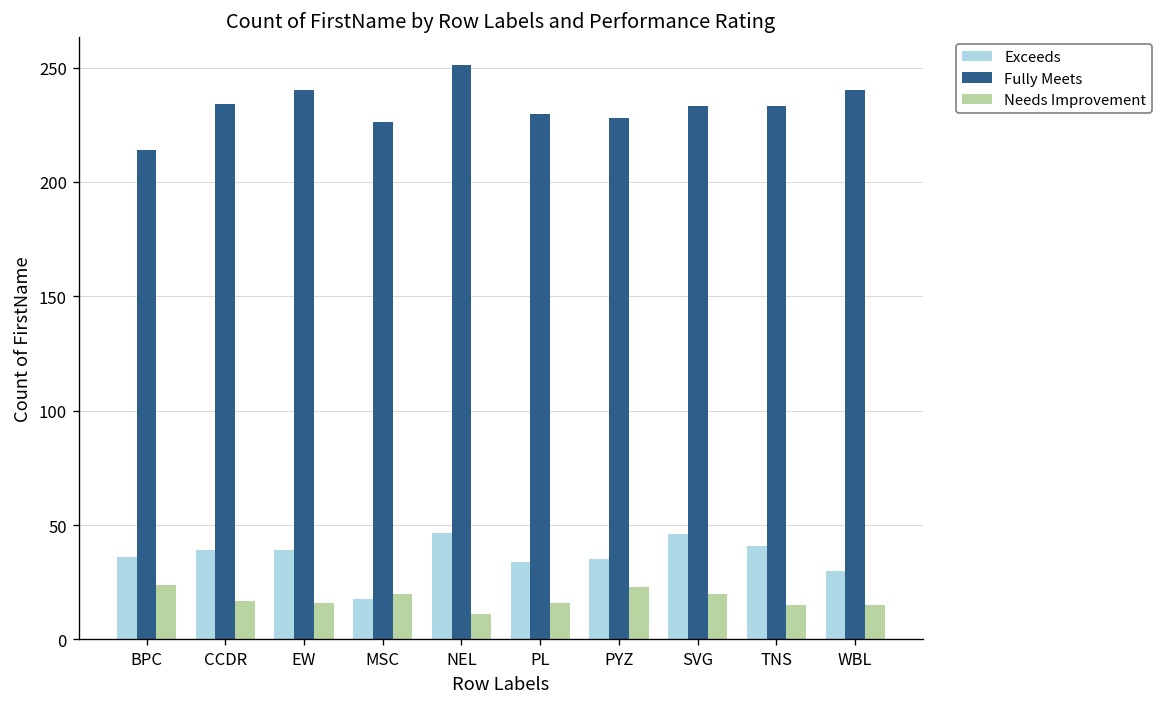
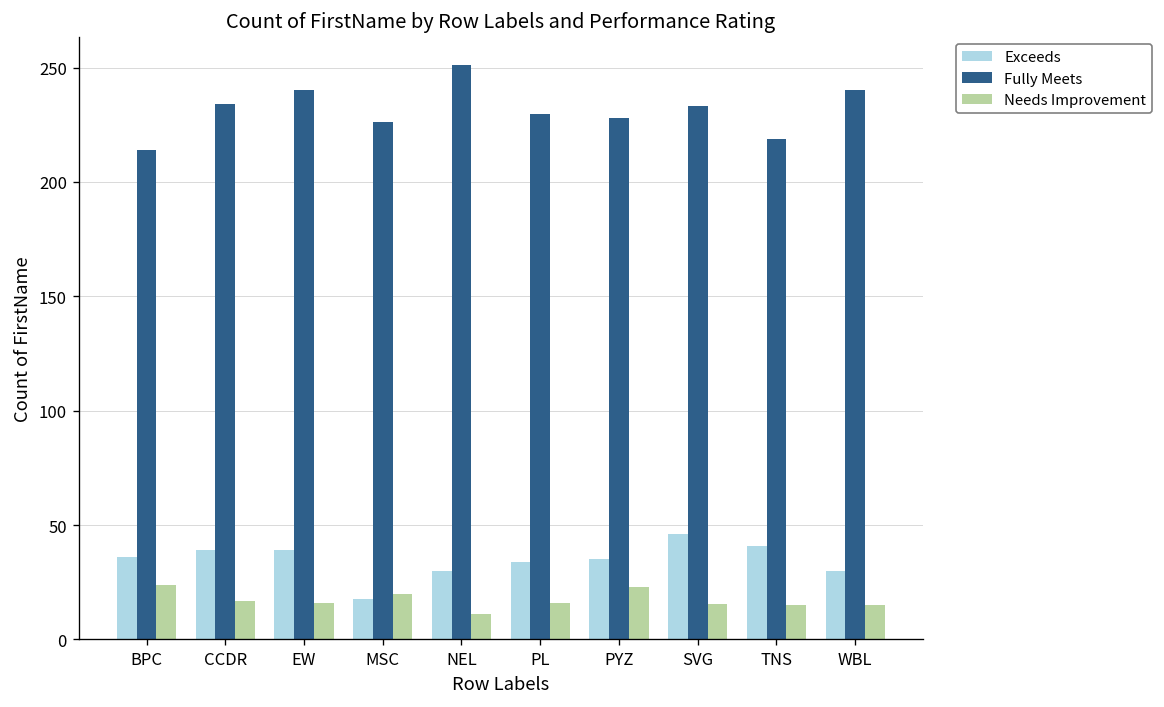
Exceeds, NEL: 47 -> 30
Needs Improvement, SVG: 20 -> 15
Fully Meets, TNS: 233 -> 219
